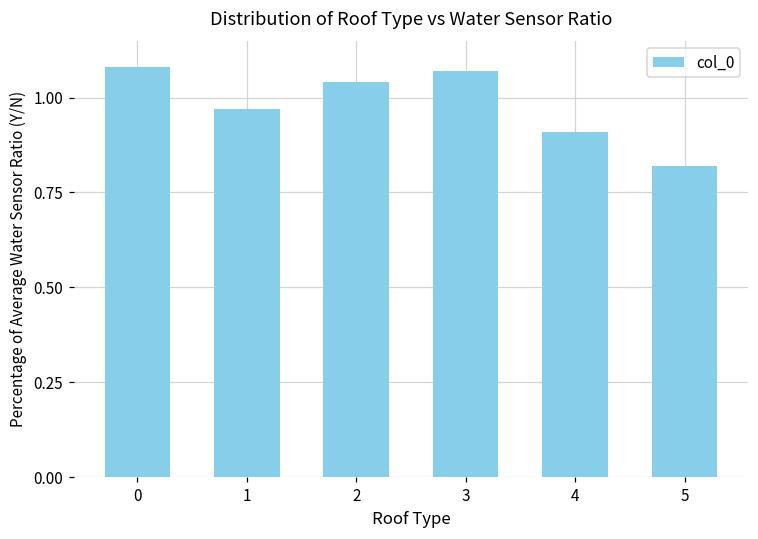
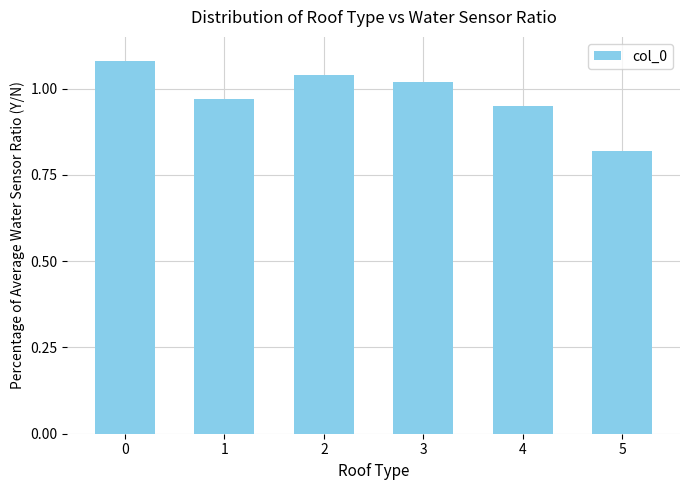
3: 1.07 -> 1.02
4: 0.91 -> 0.95
